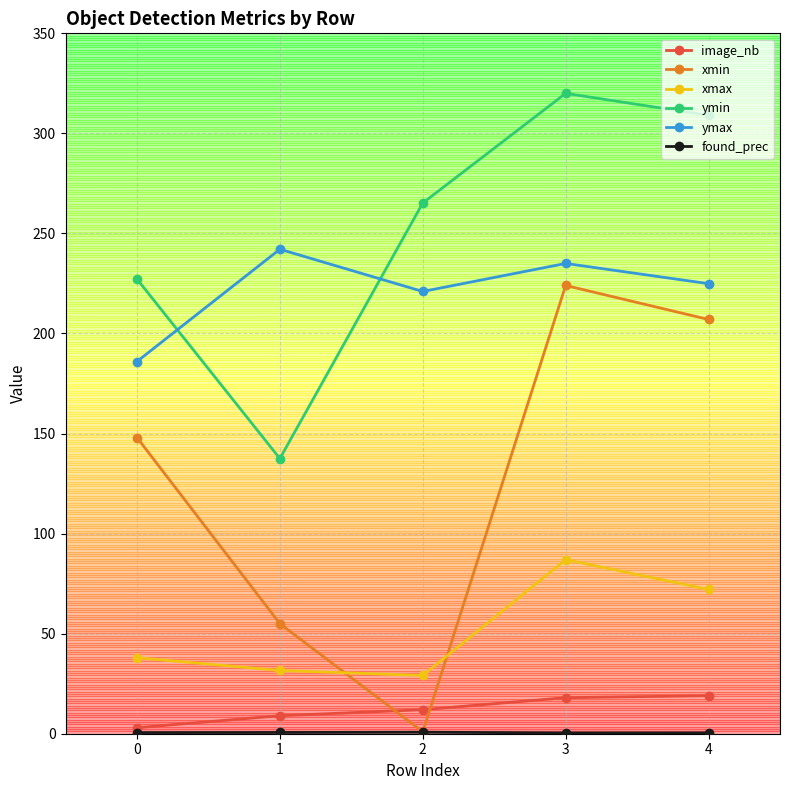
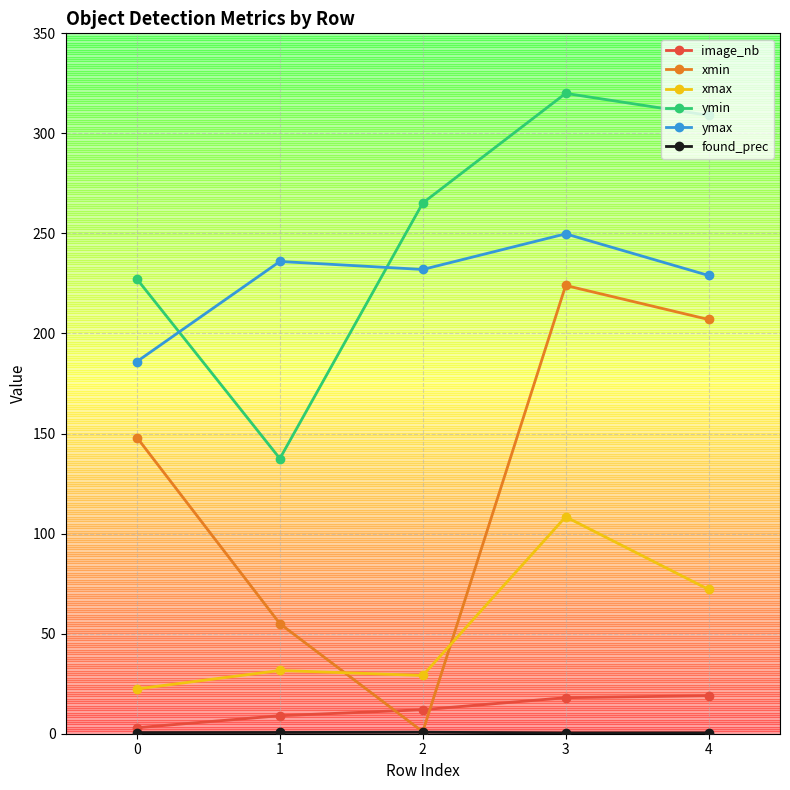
xmax, 0: 38 -> 22
ymax, 1: 242 -> 236
ymax, 2: 221 -> 232
xmax, 3: 87 -> 108
ymax, 3: 235 -> 250
ymax, 4: 225 -> 229
